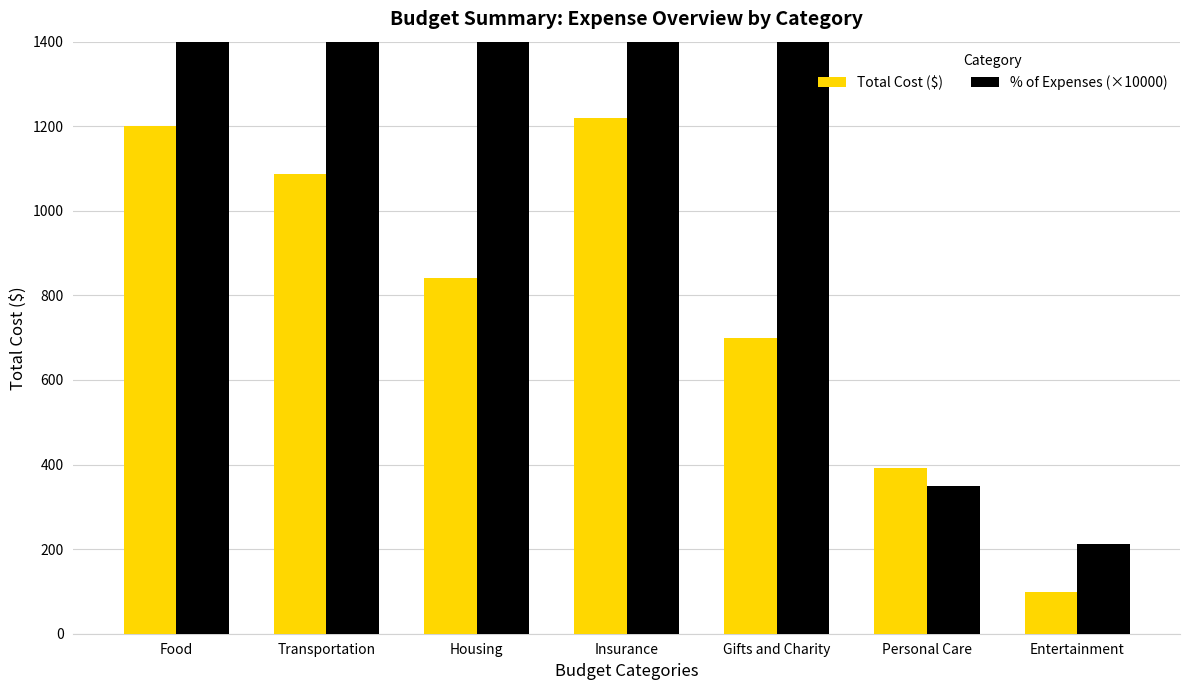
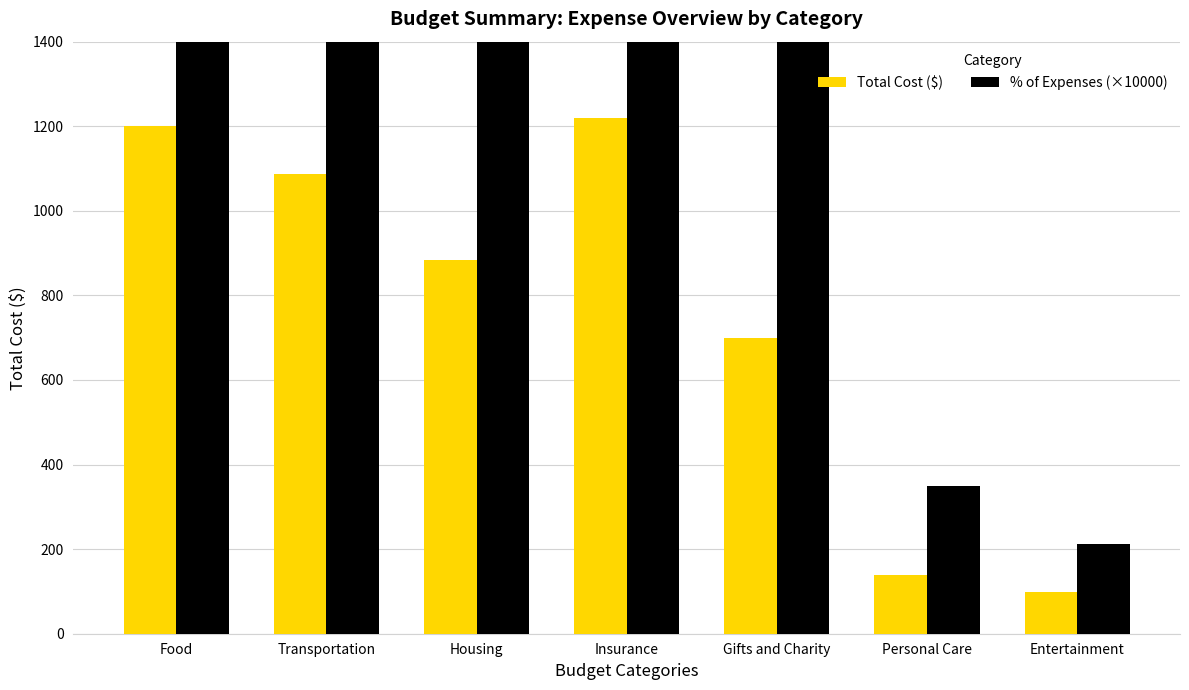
Total Cost ($), Housing: 840 -> 880
Total Cost ($), Personal Care: 390 -> 140
